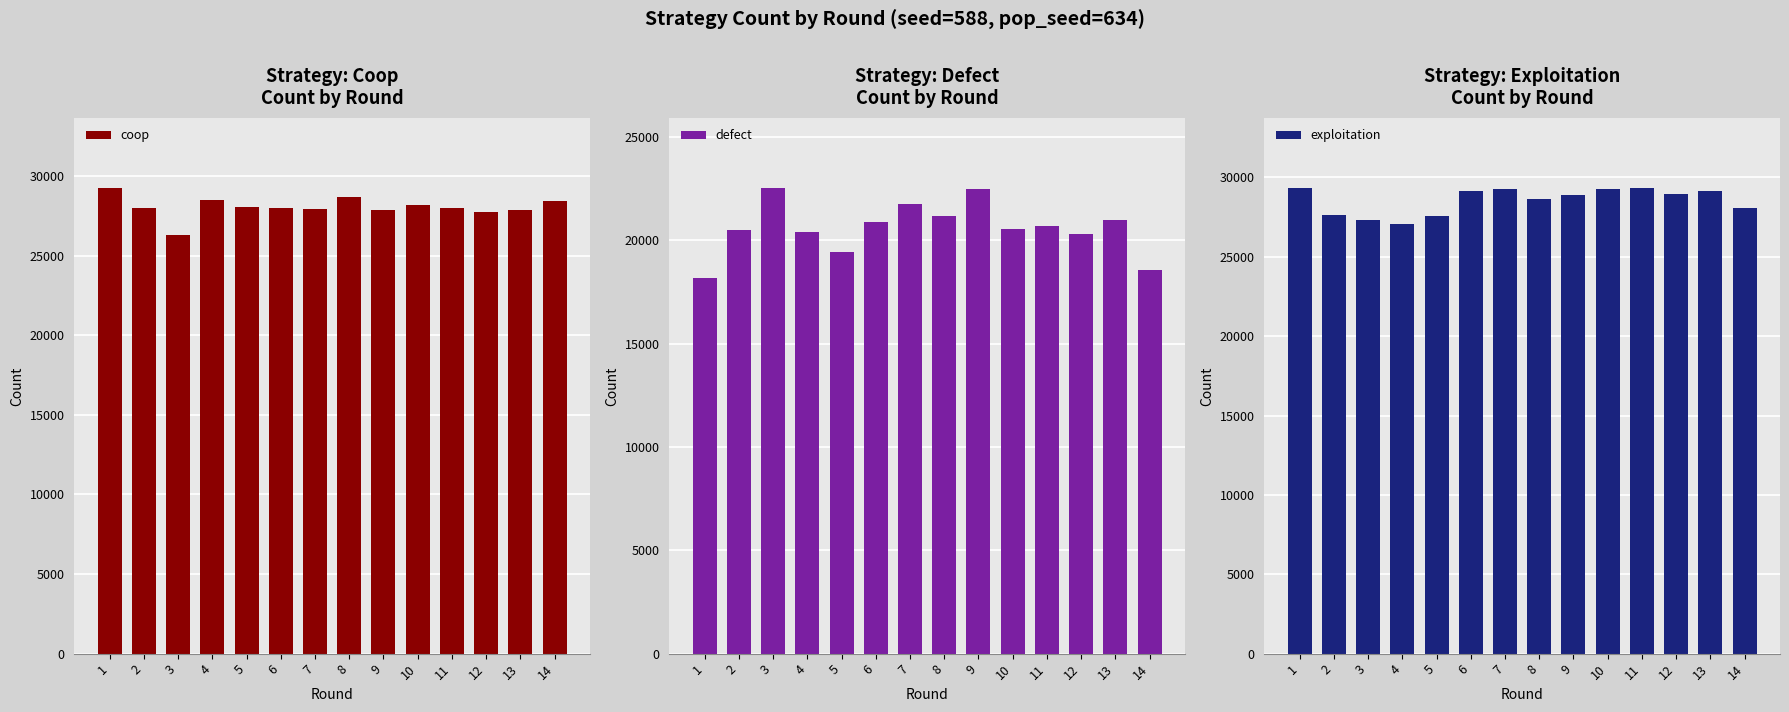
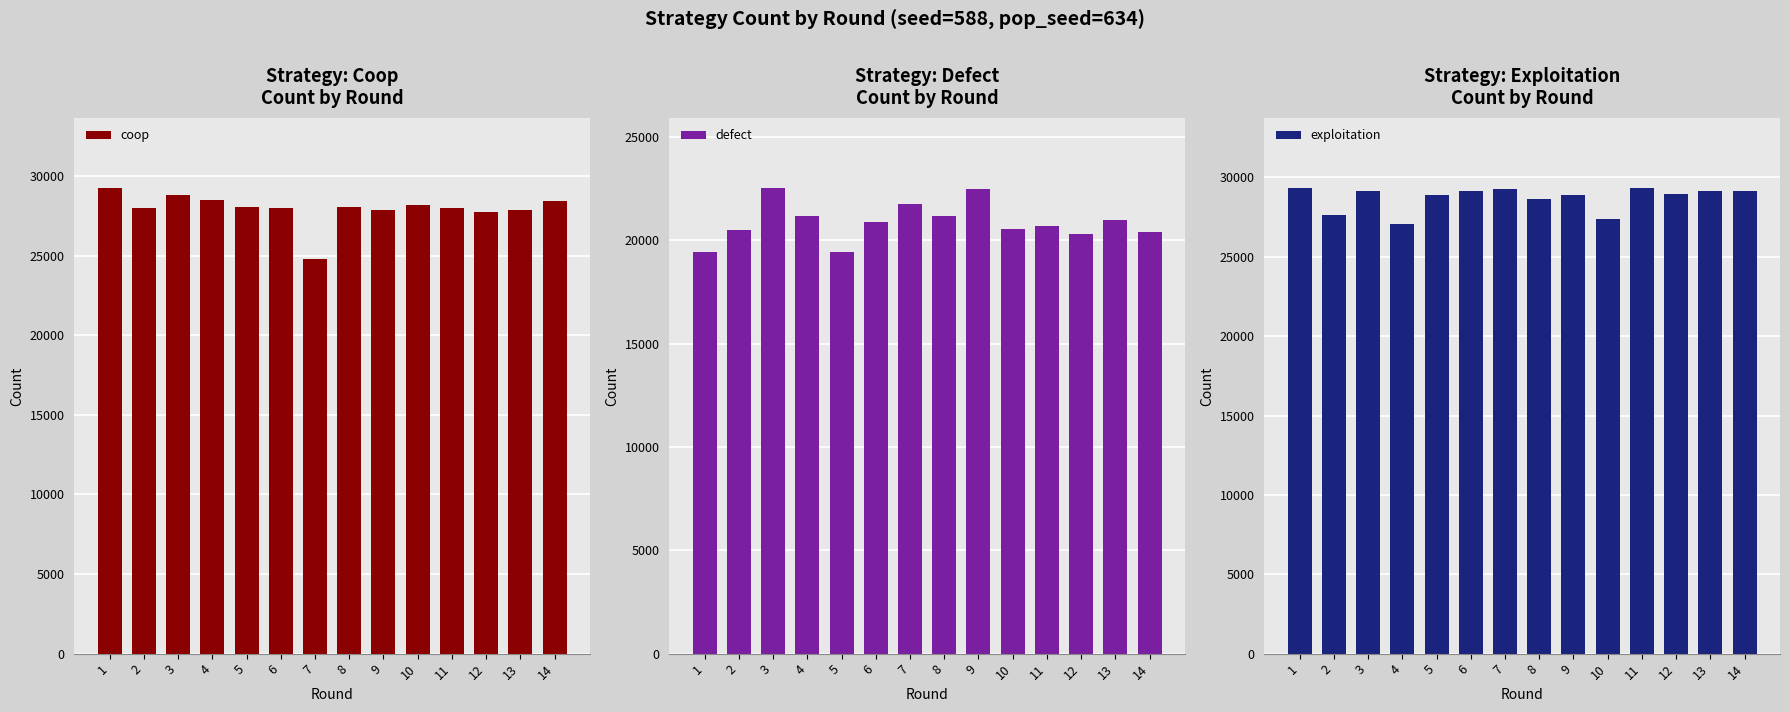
Strategy: Coop Count by Round, 3: 26300 -> 28800
Strategy: Coop Count by Round, 7: 27900 -> 24800
Strategy: Coop Count by Round, 8: 28700 -> 28000
Strategy: Defect Count by Round, 1: 18200 -> 19400
Strategy: Defect Count by Round, 4: 20400 -> 21200
Strategy: Defect Count by Round, 14: 18500 -> 20400
Strategy: Exploitation Count by Round, 3: 27300 -> 29200
Strategy: Exploitation Count by Round, 5: 27600 -> 28900
Strategy: Exploitation Count by Round, 10: 29300 -> 27400
Strategy: Exploitation Count by Round, 14: 28000 -> 29200
